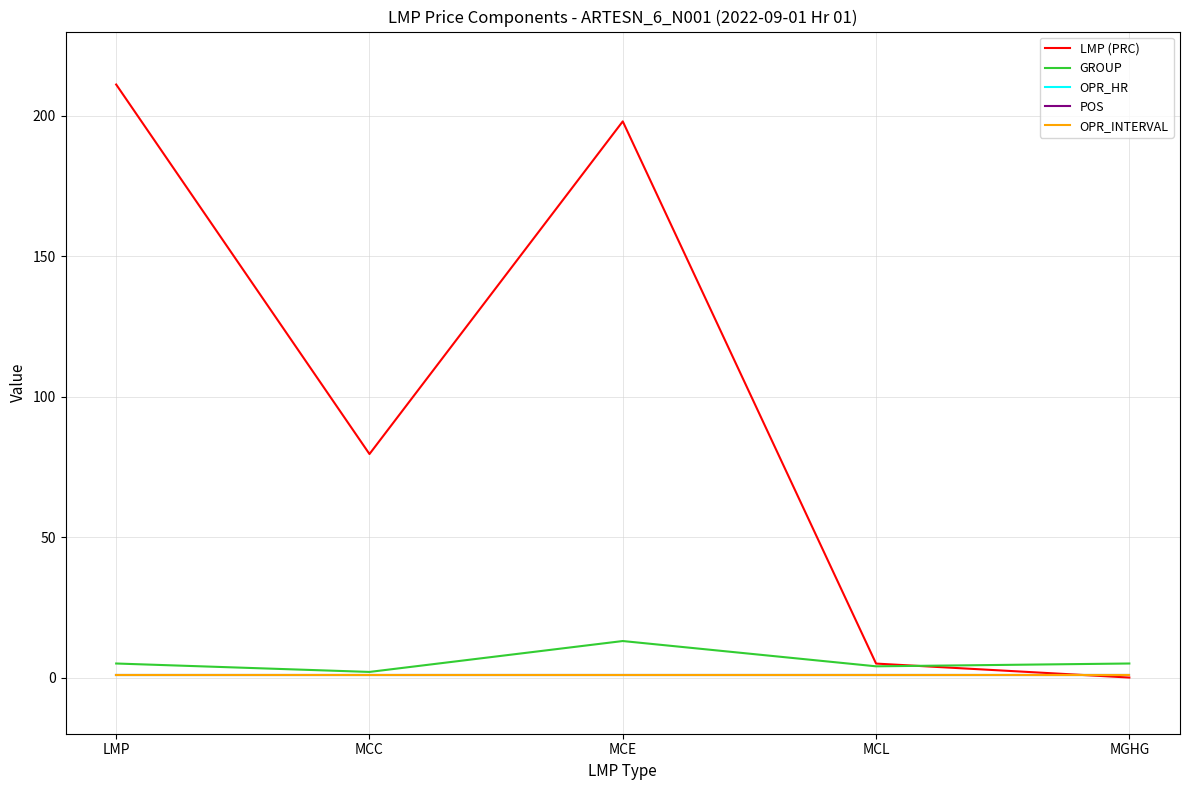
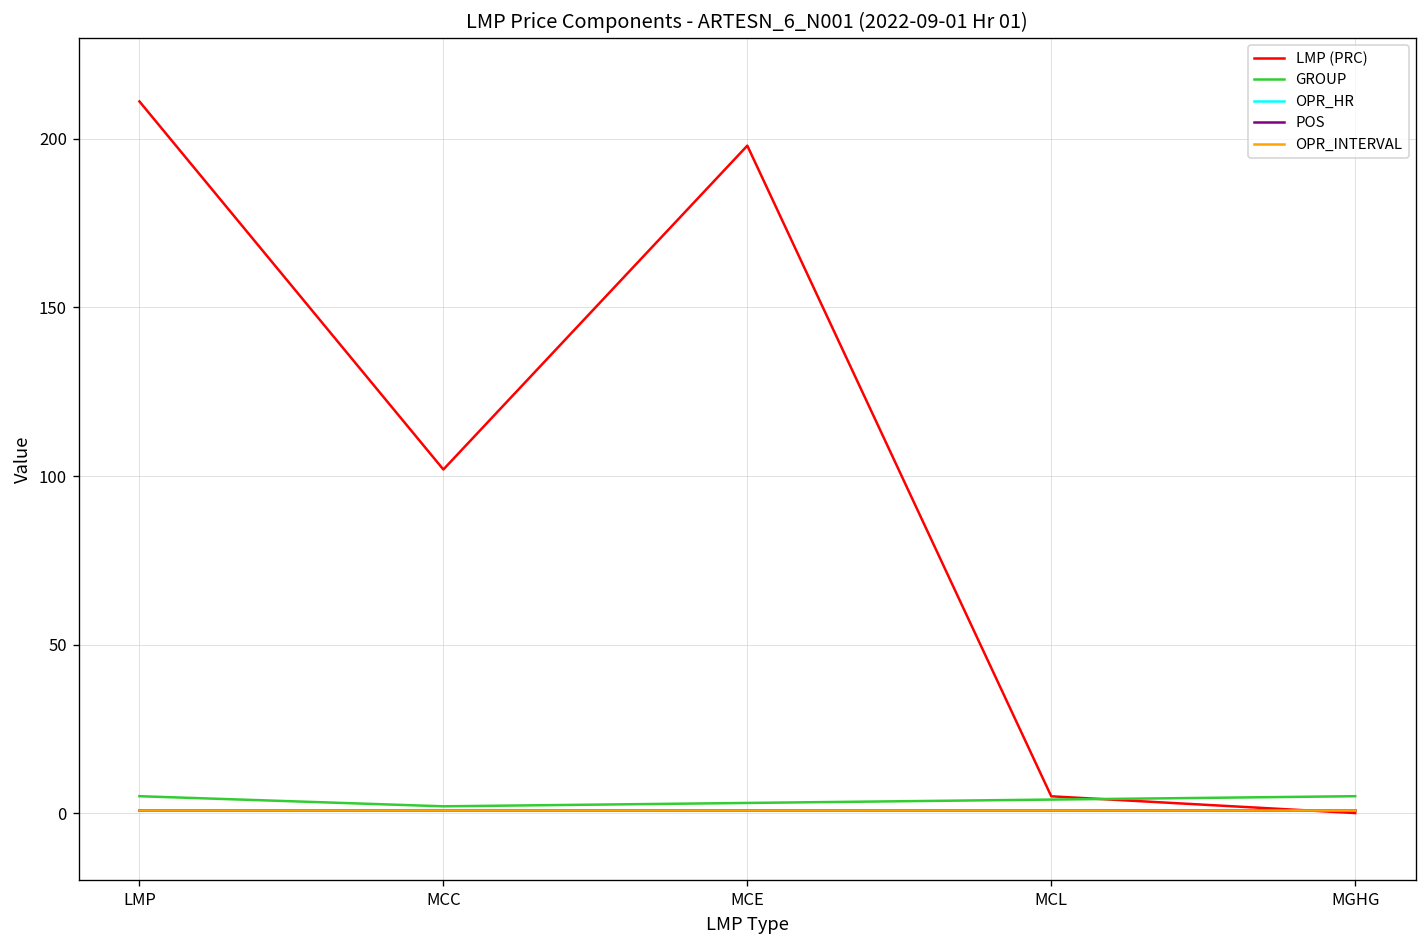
LMP (PRC), MCC: 80 -> 102
GROUP, MCE: 13 -> 3
